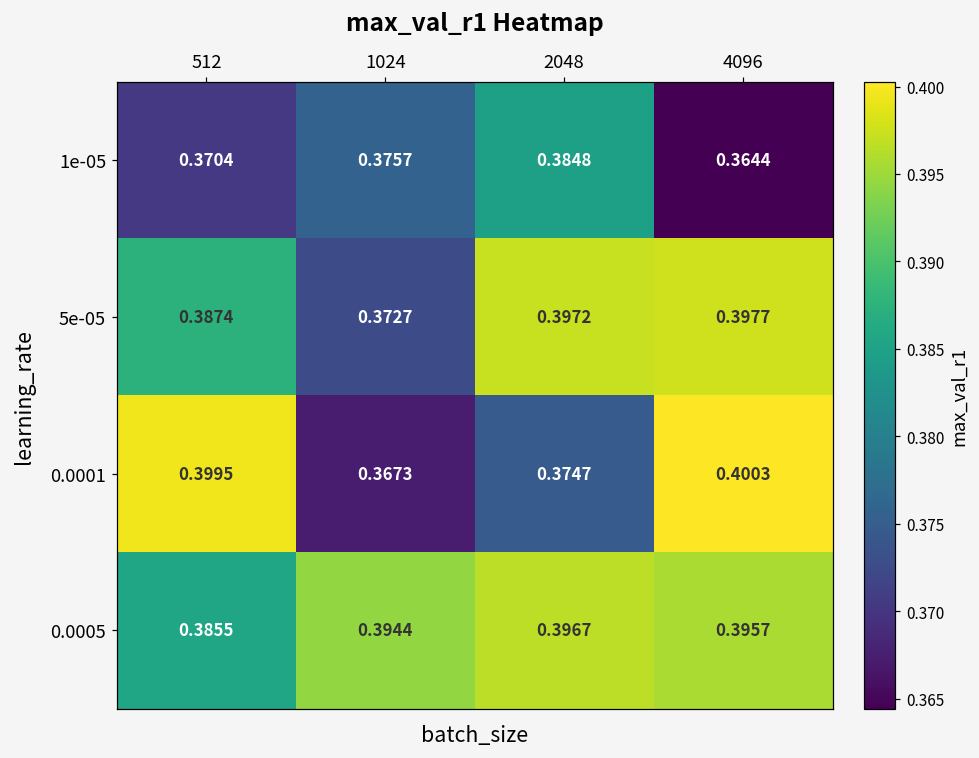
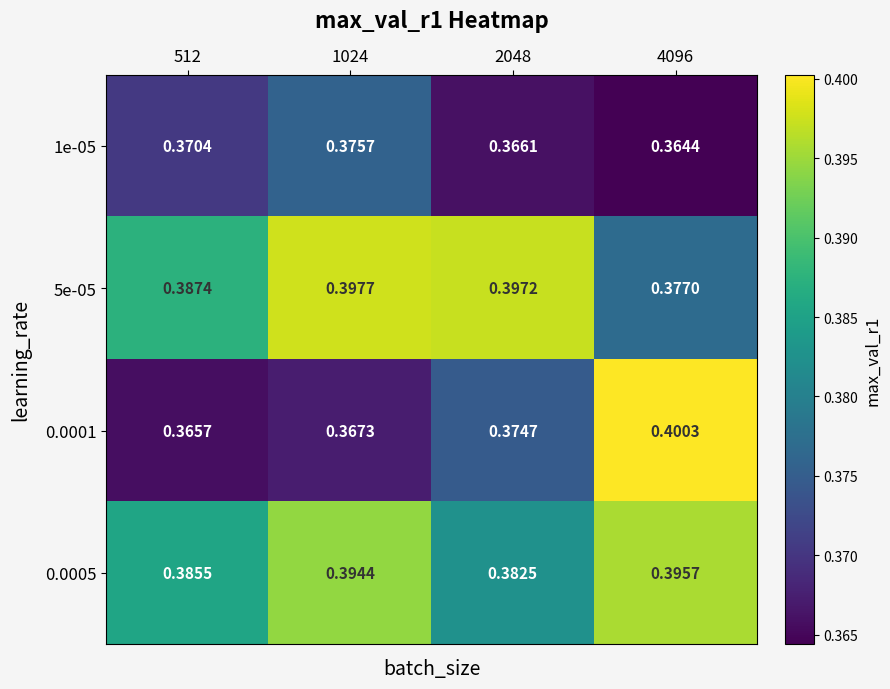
1e-05, 2048: 0.3848 -> 0.3661
5e-05, 1024: 0.3727 -> 0.3977
5e-05, 4096: 0.3977 -> 0.3770
0.0001, 512: 0.3995 -> 0.3657
0.0005, 2048: 0.3967 -> 0.3825
